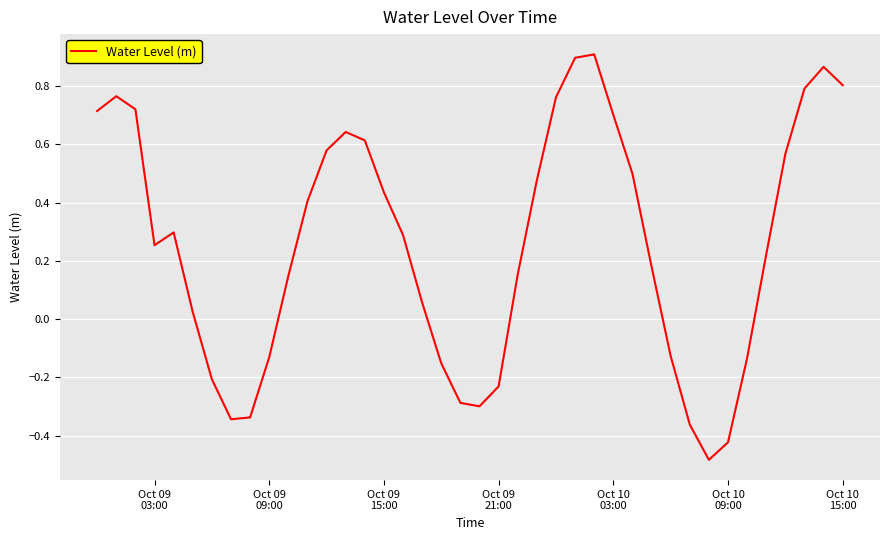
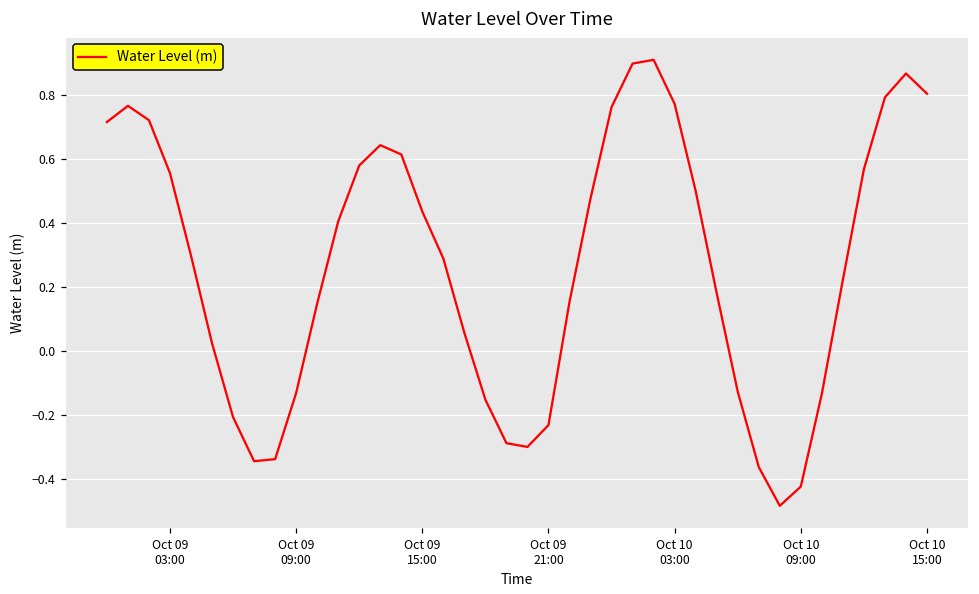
Oct 09 03:00: 0.25 -> 0.56
Oct 10 03:00: 0.70 -> 0.77
